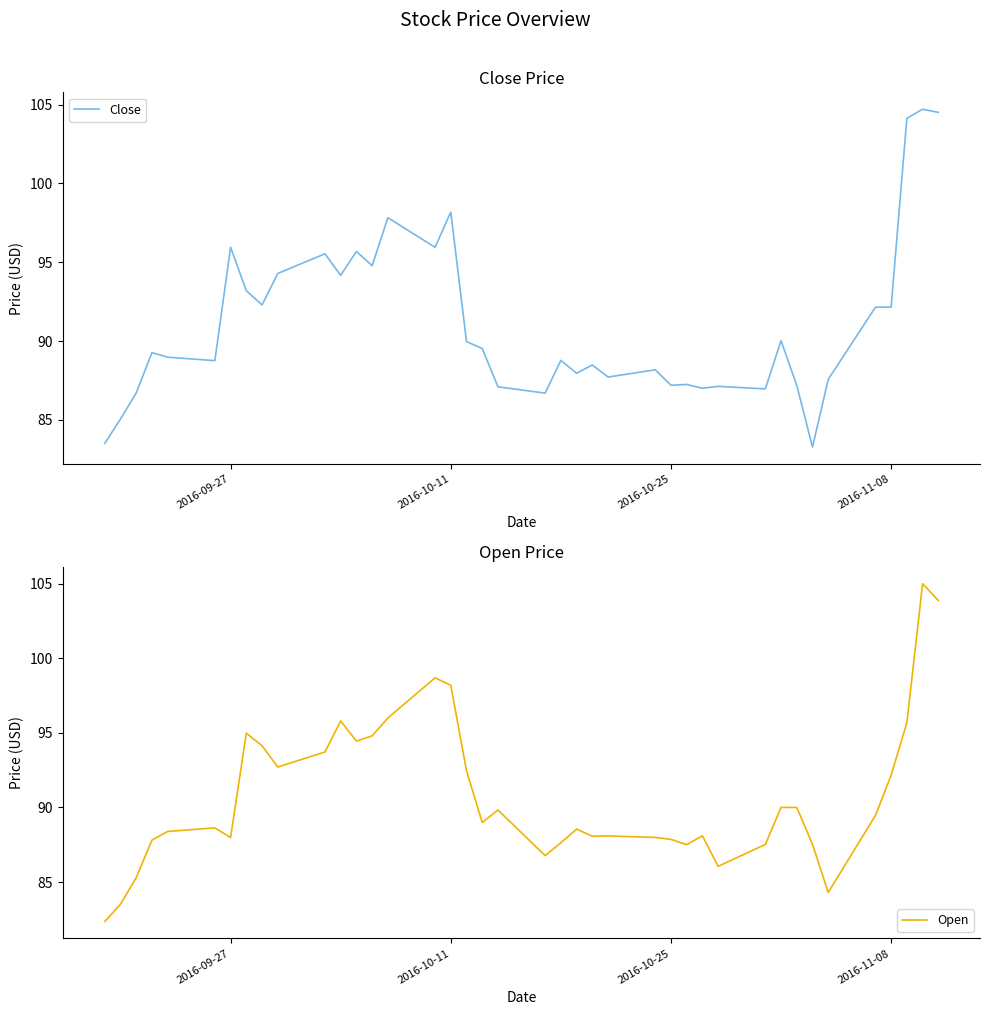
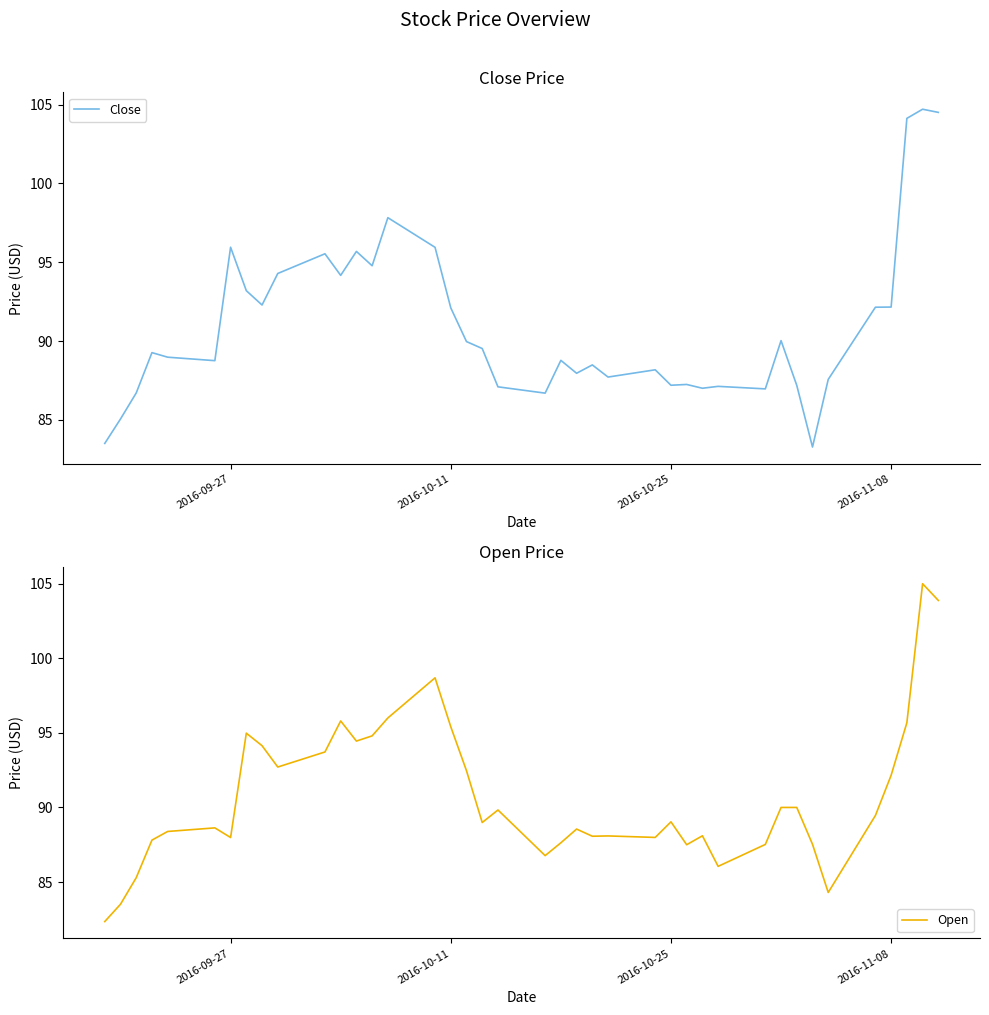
Close Price, 2016-10-11: 98.2 -> 92.1
Open Price, 2016-10-11: 98.2 -> 95.4
Open Price, 2016-10-25: 87.9 -> 89.0
